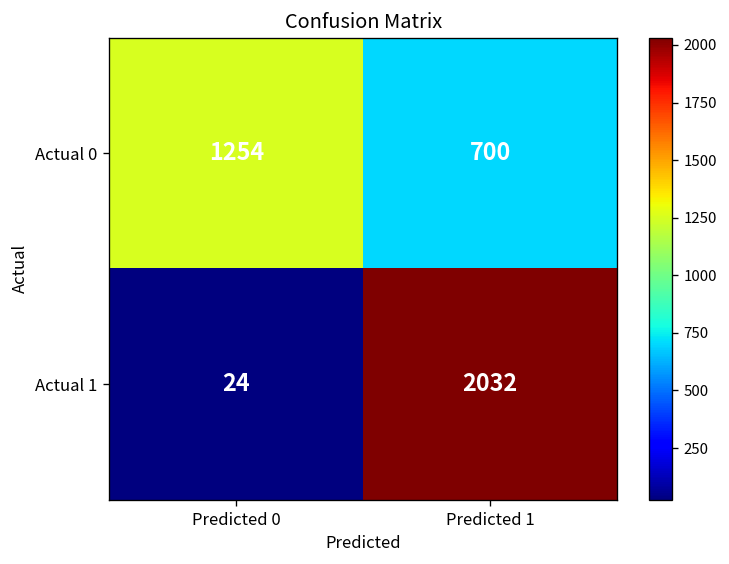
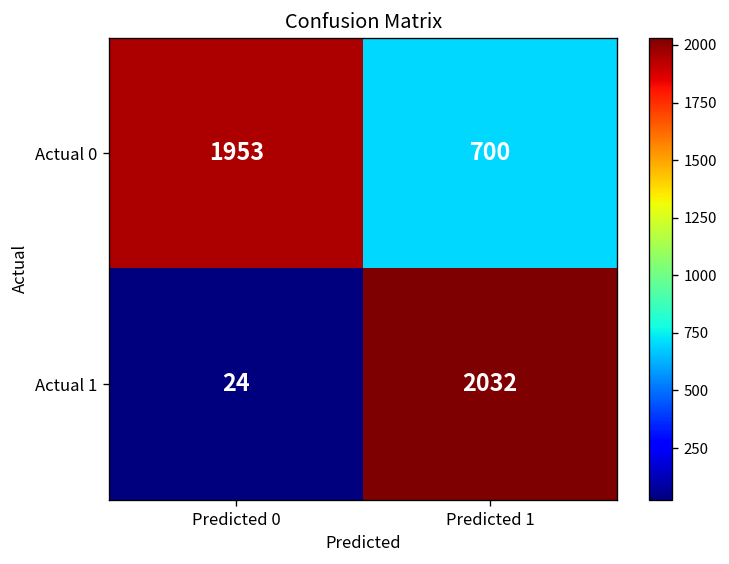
Actual 0, Predicted 0: 1254 -> 1953
